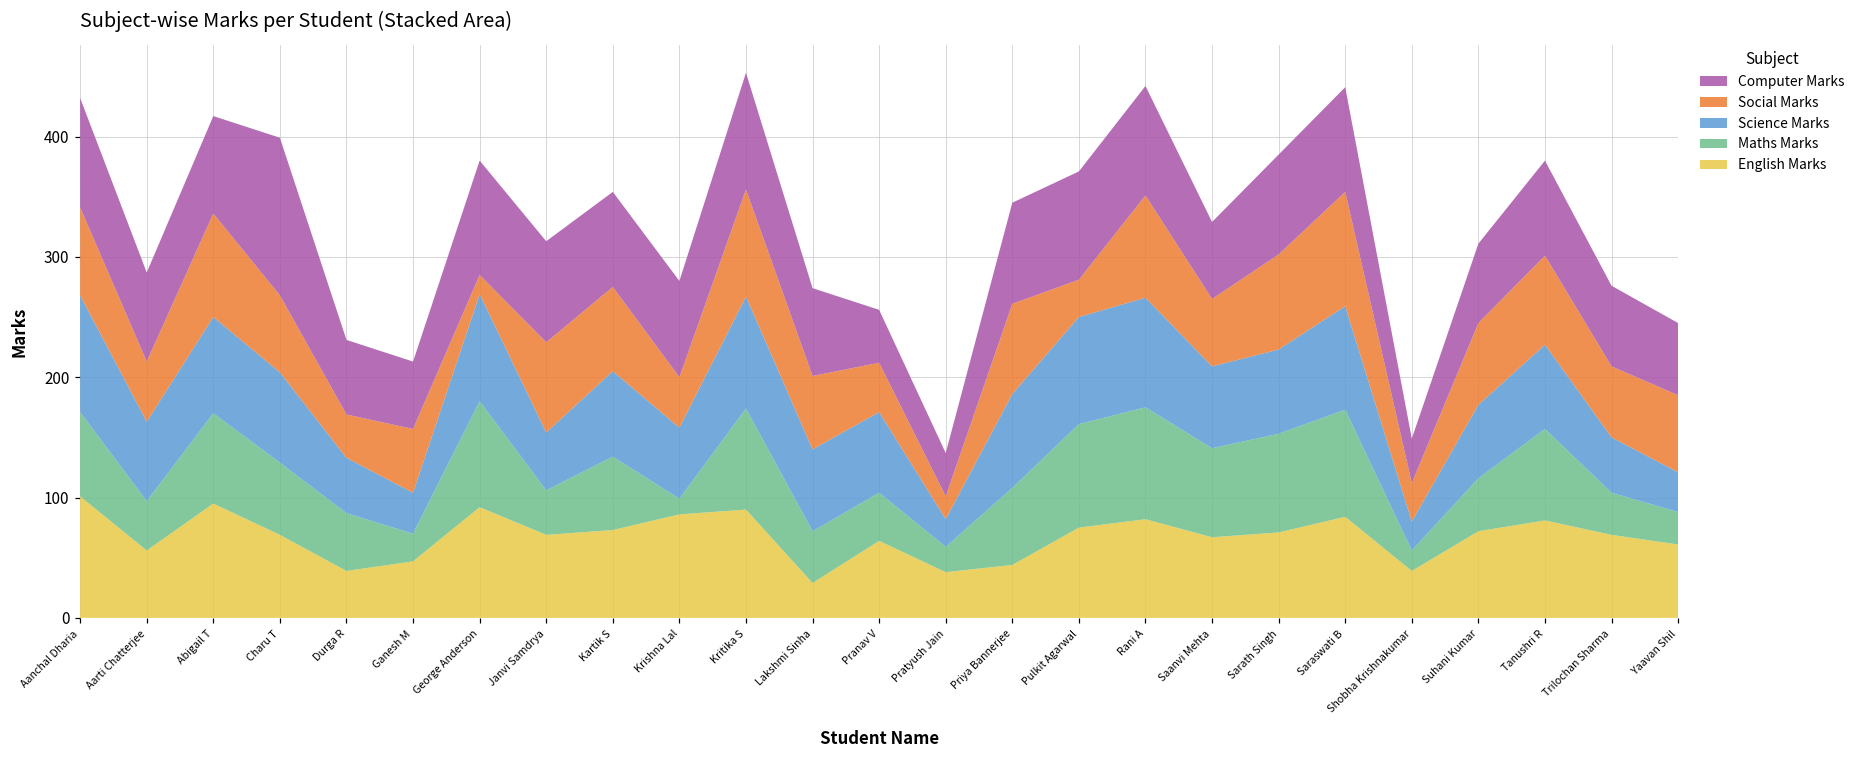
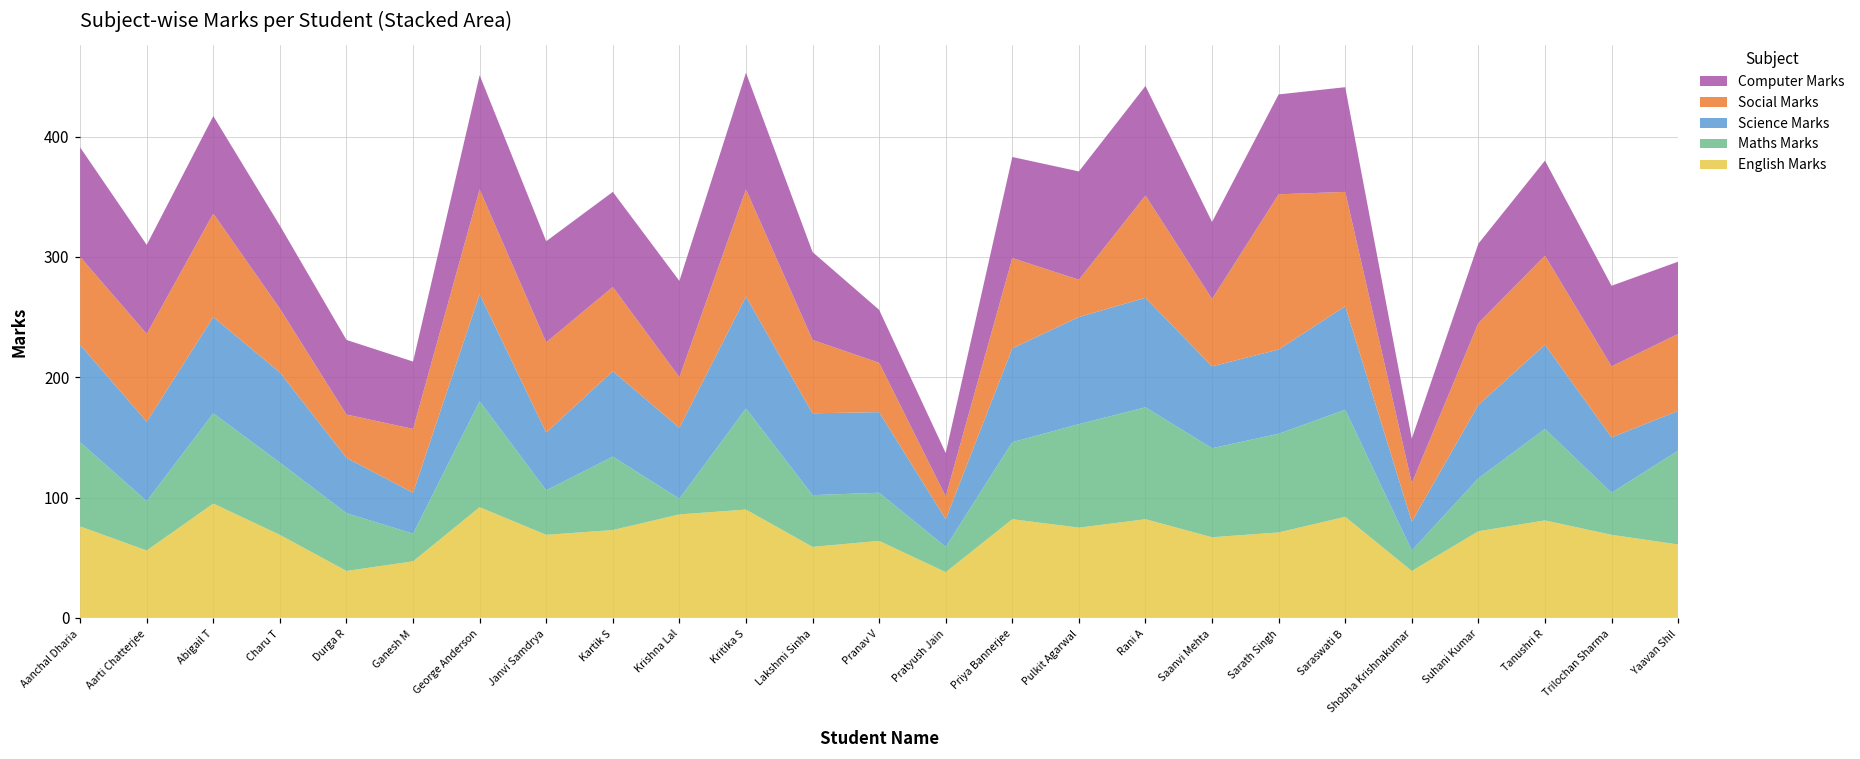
English Marks, Aanchal Dharia: 101 -> 76
Science Marks, Aanchal Dharia: 97 -> 81
Social Marks, Aarti Chatterjee: 50 -> 73
Social Marks, Charu T: 64 -> 53
Computer Marks, Charu T: 131 -> 69
Social Marks, George Anderson: 16 -> 87
English Marks, Lakshmi Sinha: 29 -> 59
English Marks, Priya Bannerjee: 44 -> 82
Social Marks, Sarath Singh: 79 -> 129
Maths Marks, Yaavan Shil: 27 -> 78
